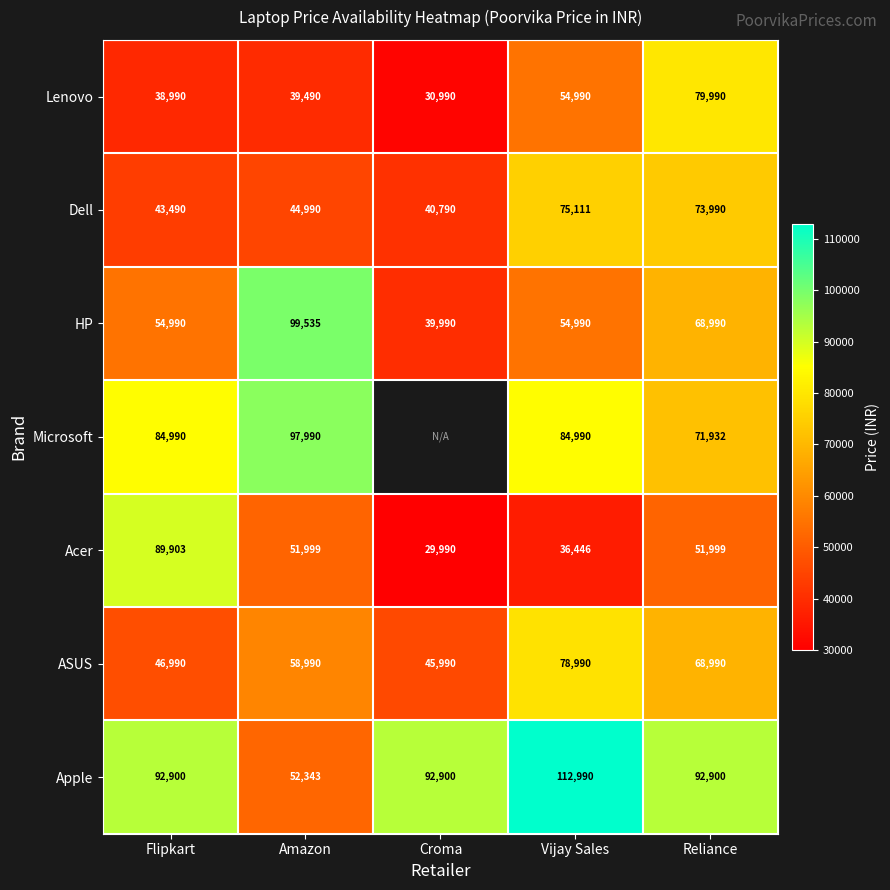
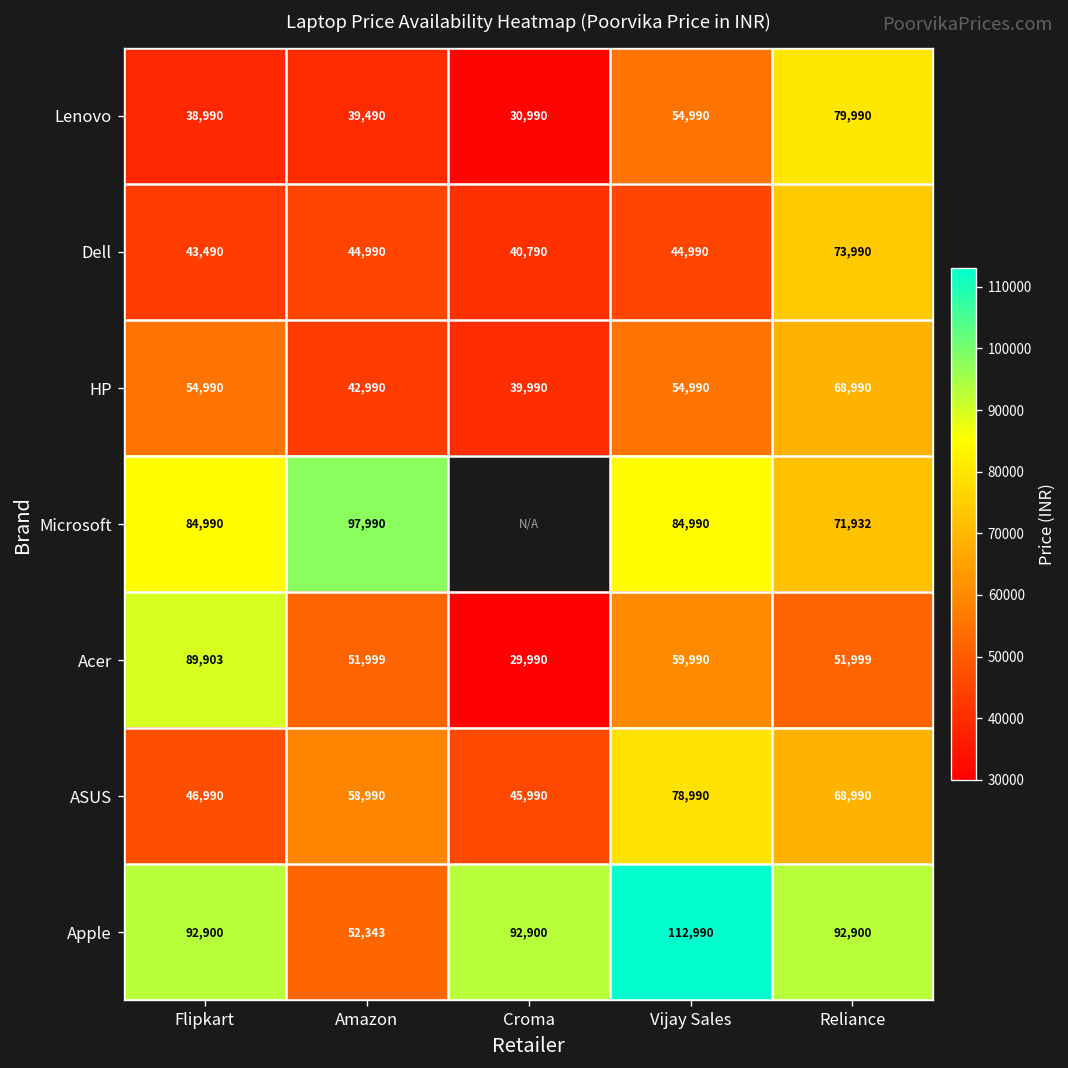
Dell, Vijay Sales: 75,111 -> 44,990
HP, Amazon: 99,535 -> 42,990
Acer, Vijay Sales: 36,446 -> 59,990
